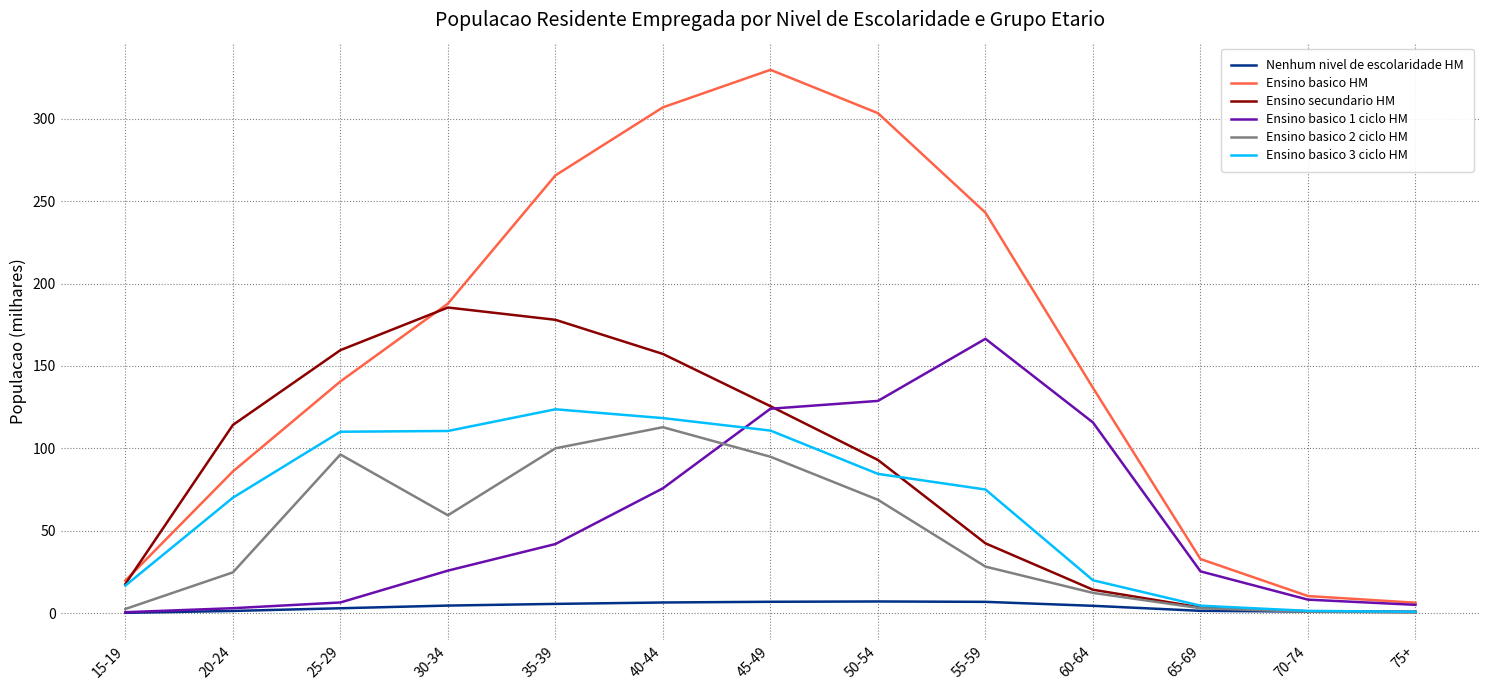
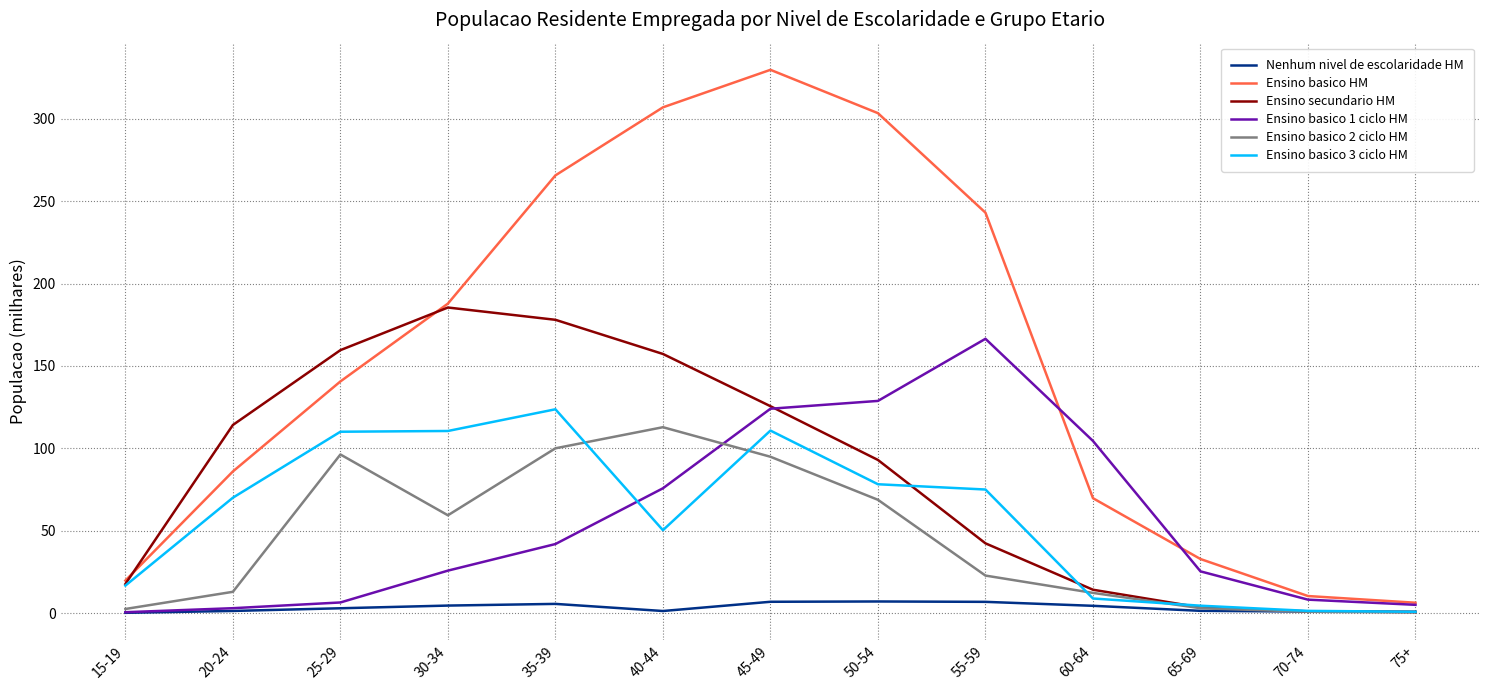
Ensino basico 2 ciclo HM, 20-24: 25 -> 13
Nenhum nivel de escolaridade HM, 40-44: 6 -> 1
Ensino basico 3 ciclo HM, 40-44: 118 -> 50
Ensino basico 3 ciclo HM, 50-54: 85 -> 78
Ensino basico 2 ciclo HM, 55-59: 28 -> 23
Ensino basico HM, 60-64: 137 -> 70
Ensino basico 1 ciclo HM, 60-64: 116 -> 104
Ensino basico 3 ciclo HM, 60-64: 20 -> 9
